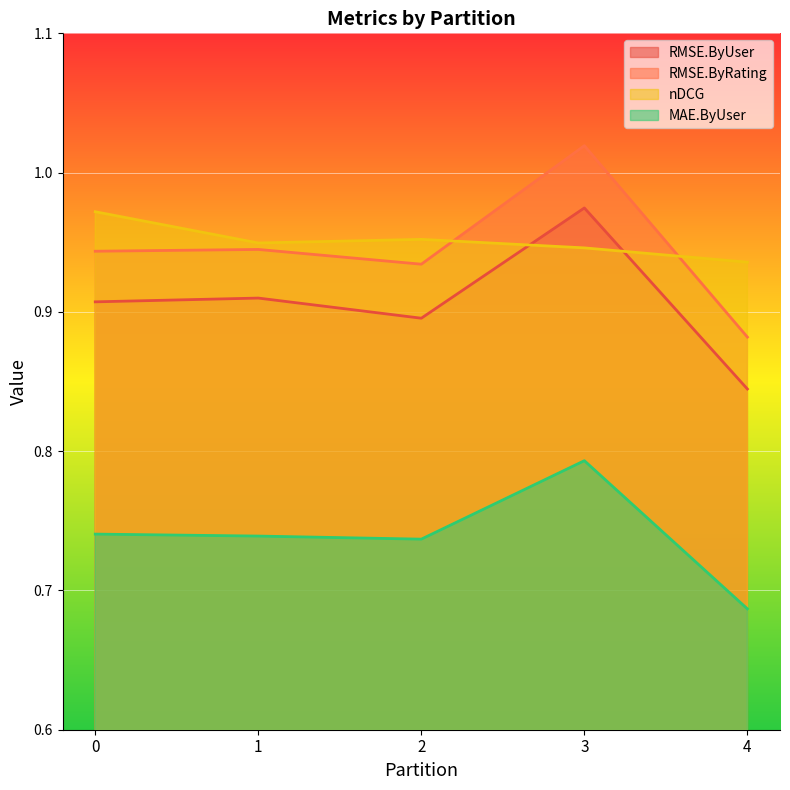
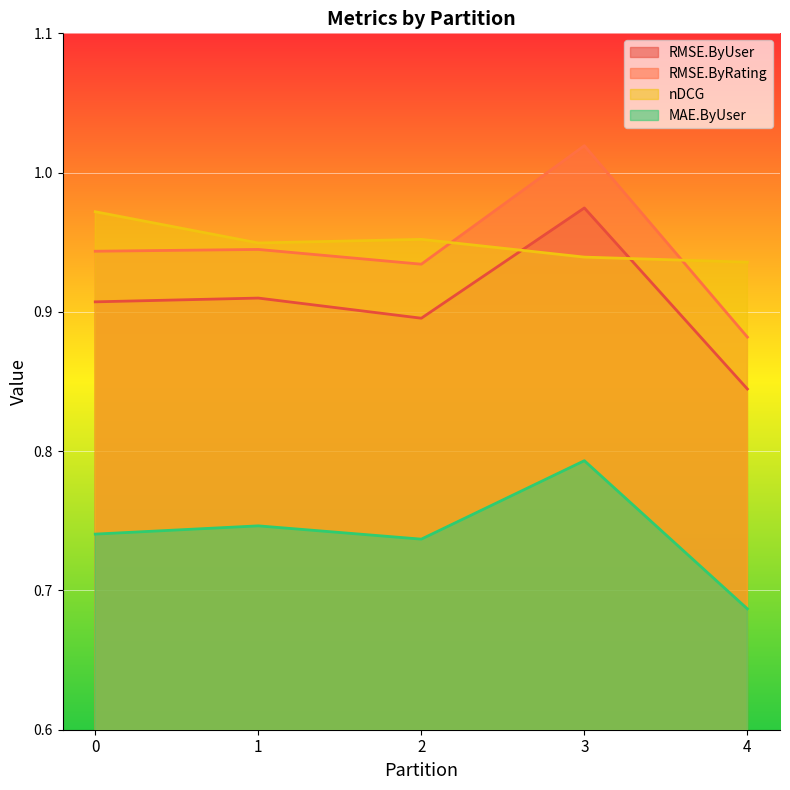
MAE.ByUser, 1: 0.739 -> 0.746
nDCG, 3: 0.946 -> 0.939
